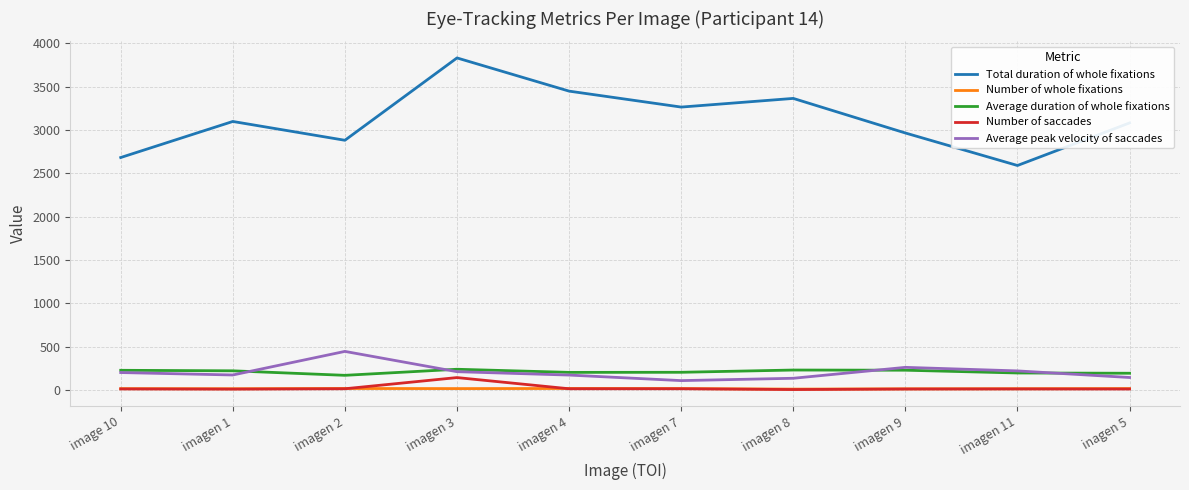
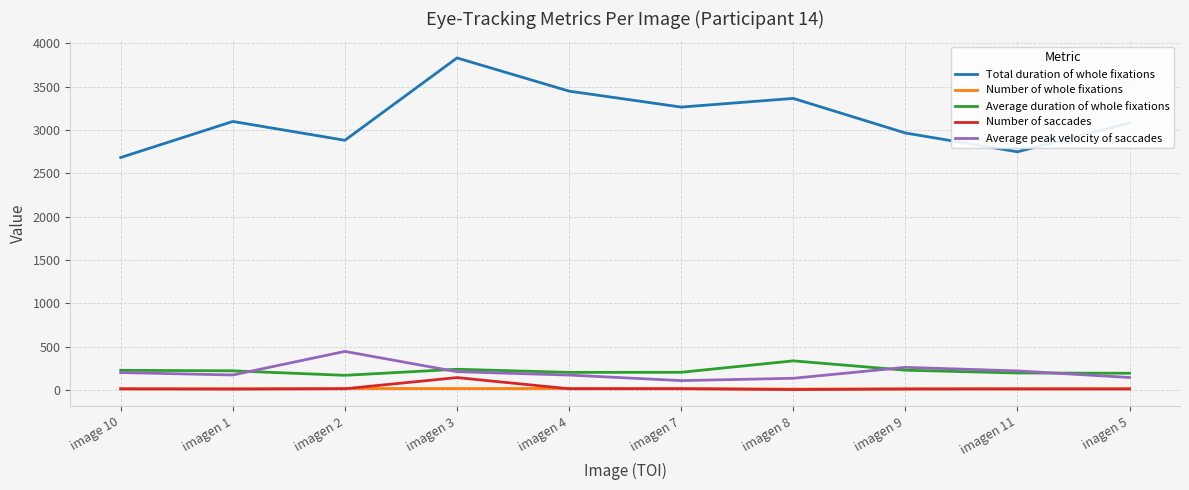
Average duration of whole fixations, imagen 8: 200 -> 300
Total duration of whole fixations, imagen 11: 2600 -> 2700
